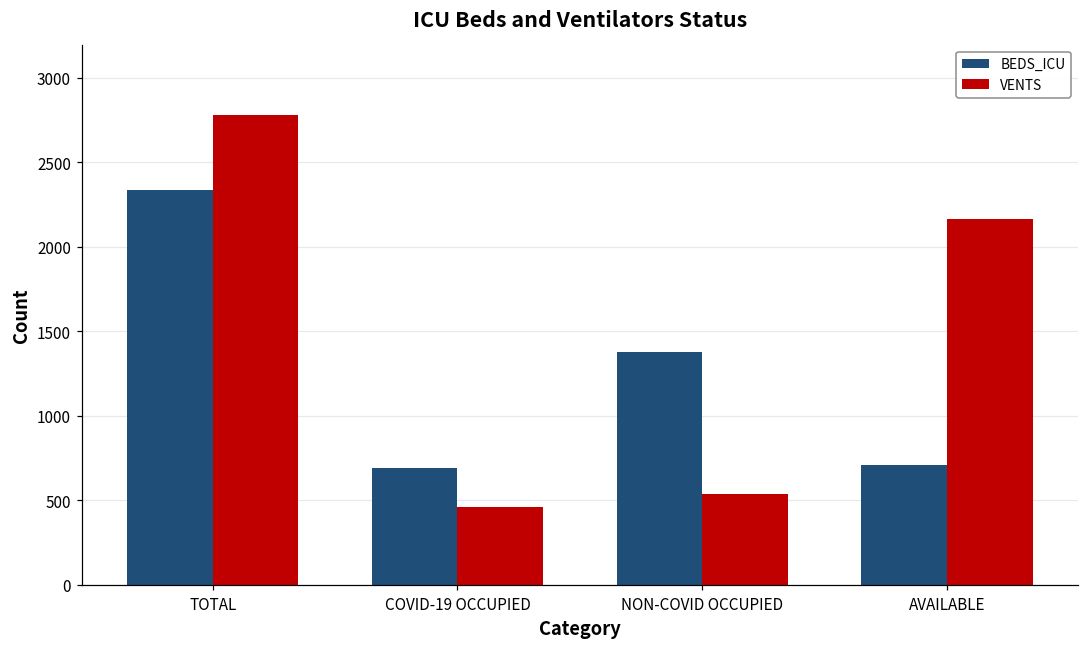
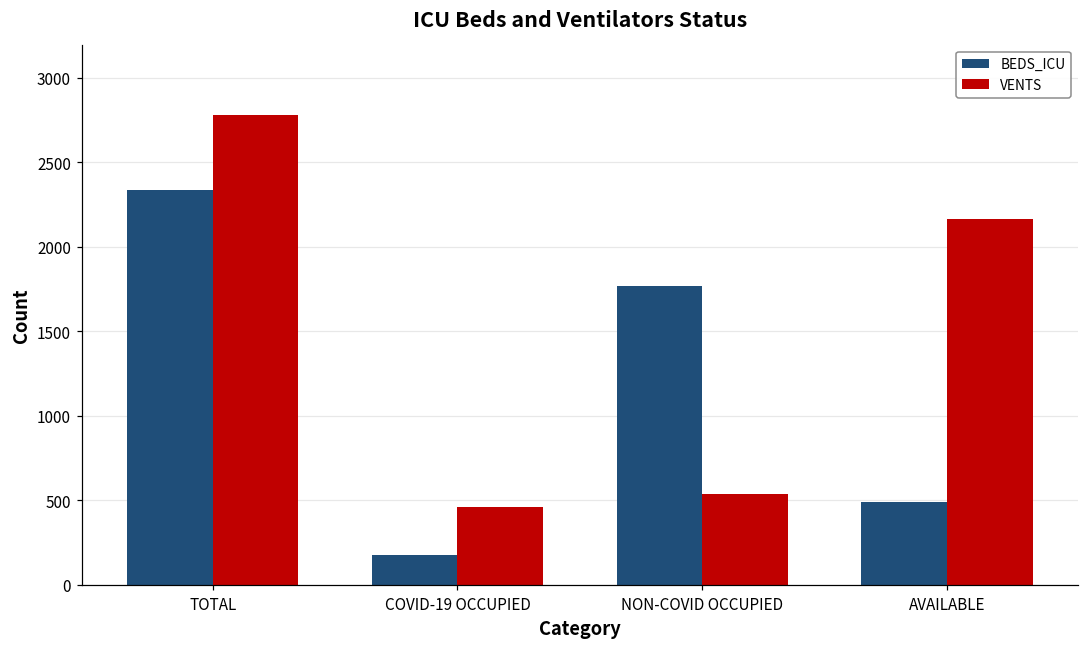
BEDS_ICU, COVID-19 OCCUPIED: 690 -> 180
BEDS_ICU, NON-COVID OCCUPIED: 1380 -> 1770
BEDS_ICU, AVAILABLE: 710 -> 490
